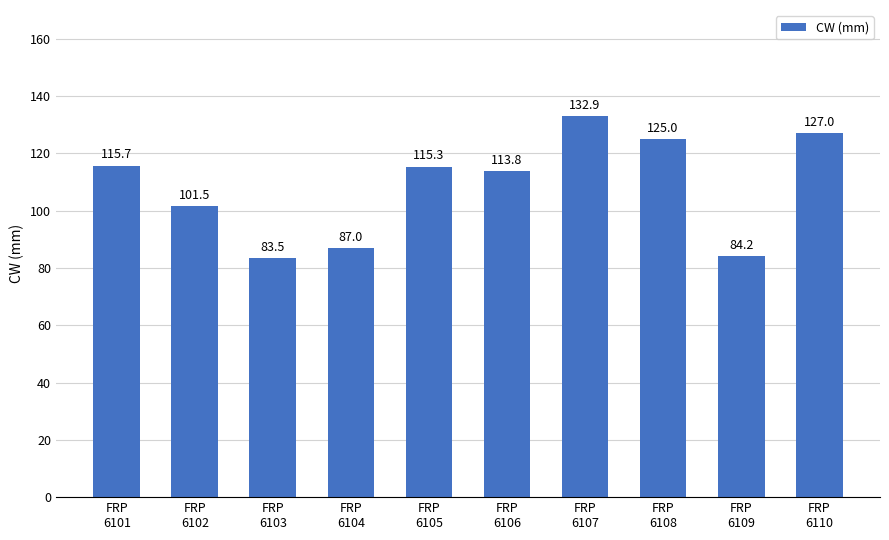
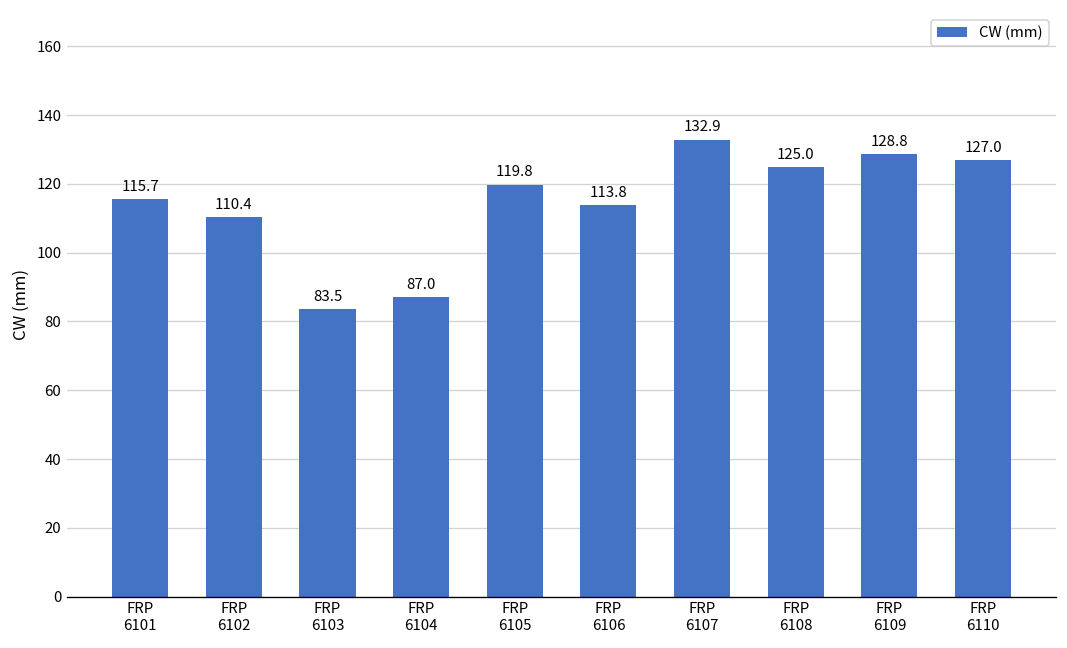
FRP 6102: 101.5 -> 110.4
FRP 6105: 115.3 -> 119.8
FRP 6109: 84.2 -> 128.8
